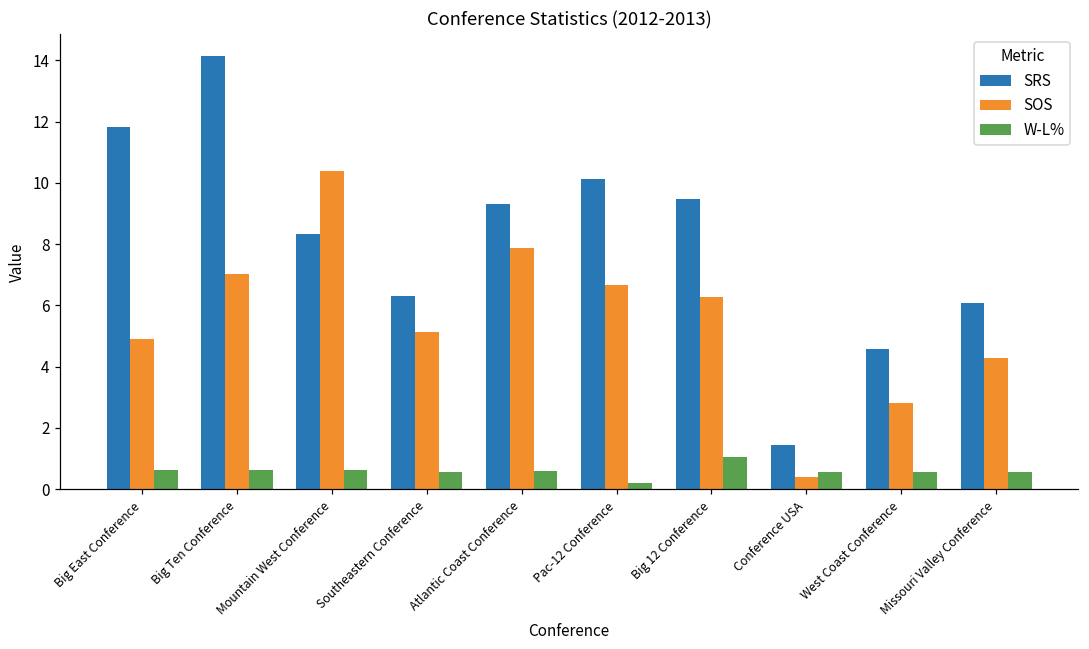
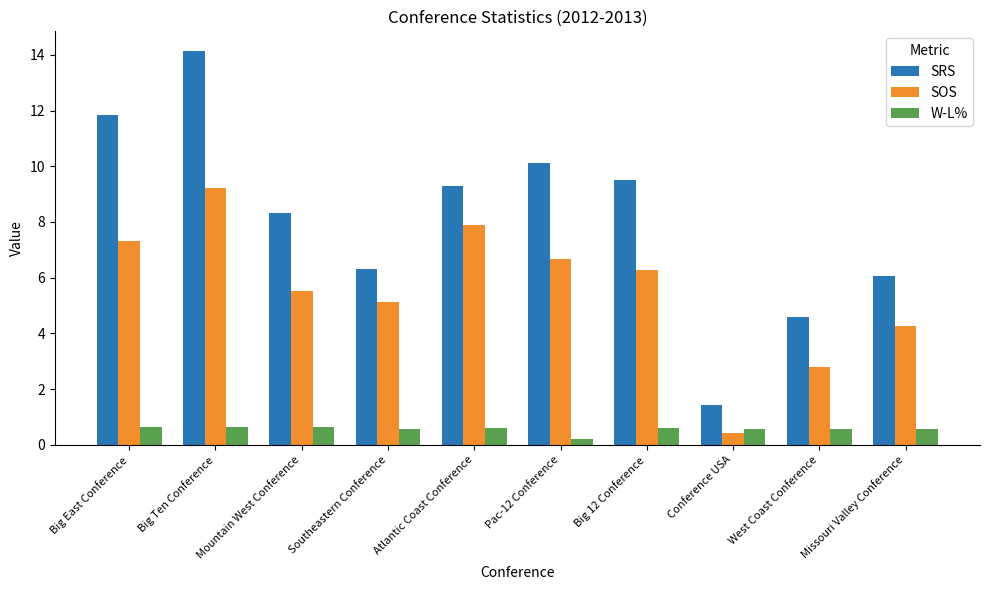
SOS, Big East Conference: 4.9 -> 7.3
SOS, Big Ten Conference: 7.0 -> 9.2
SOS, Mountain West Conference: 10.4 -> 5.5
W-L%, Big 12 Conference: 1.1 -> 0.6
